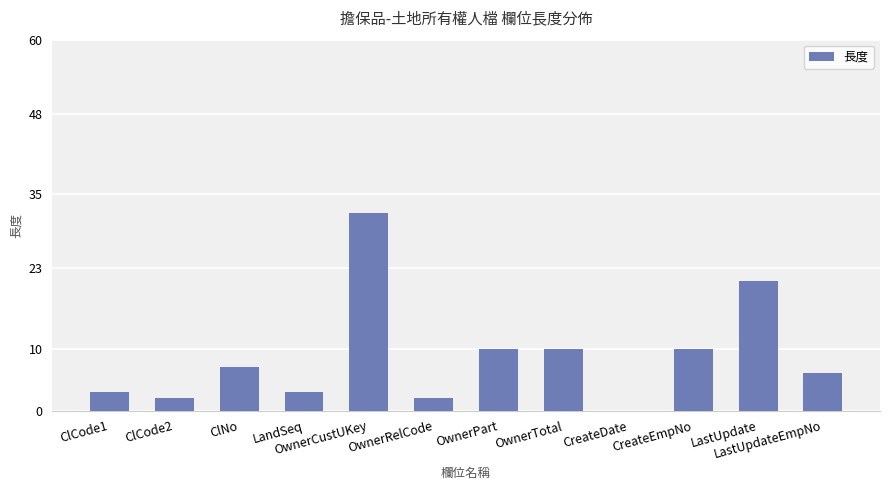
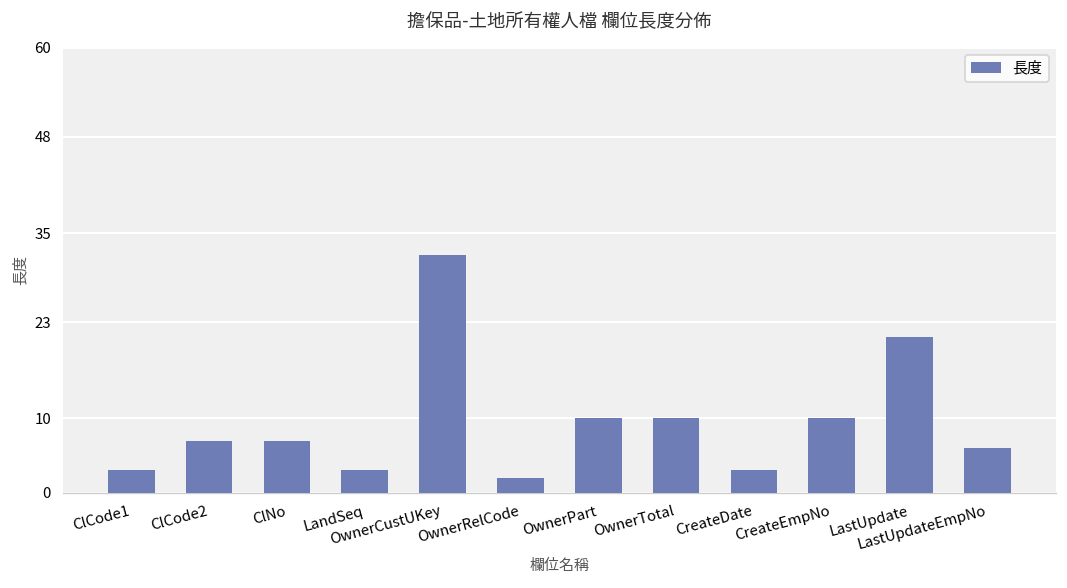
ClCode2: 2 -> 7
CreateDate: 0 -> 3
